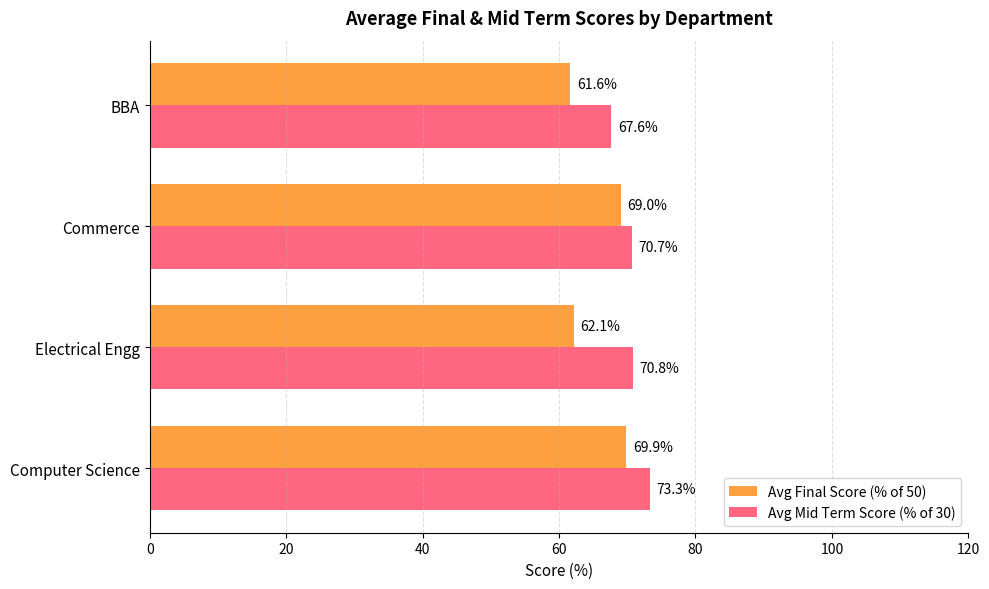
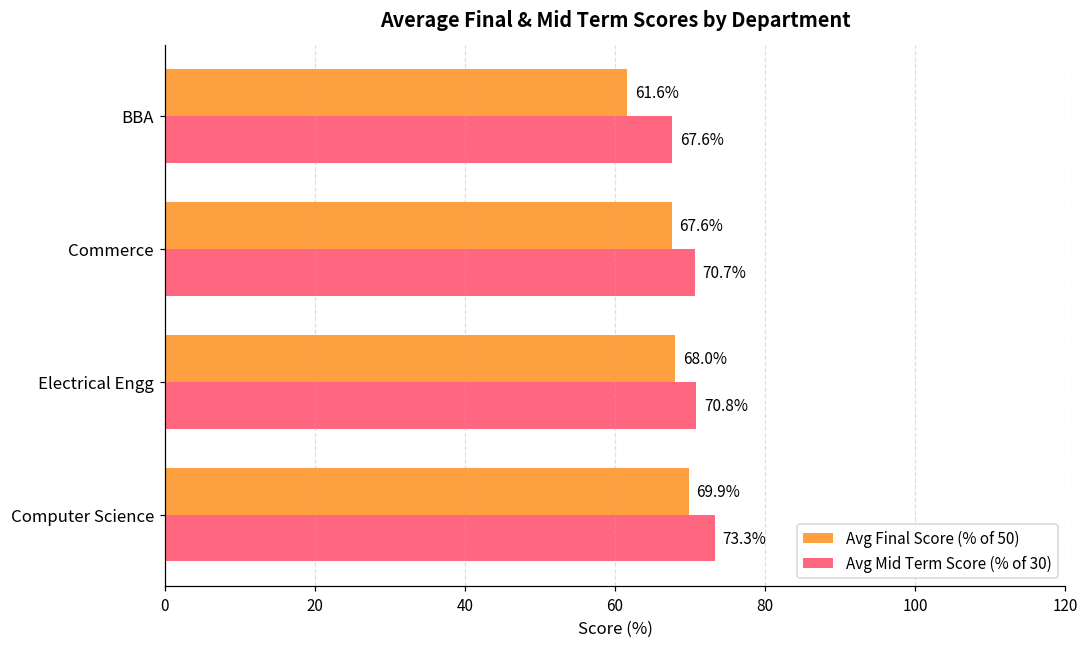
Avg Final Score (% of 50), Commerce: 69.0% -> 67.6%
Avg Final Score (% of 50), Electrical Engg: 62.1% -> 68.0%
